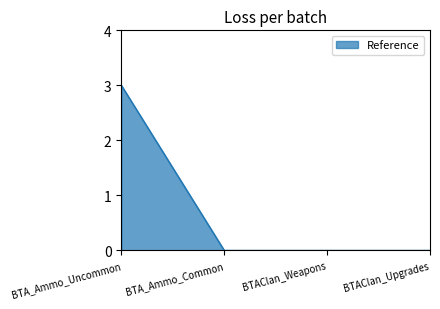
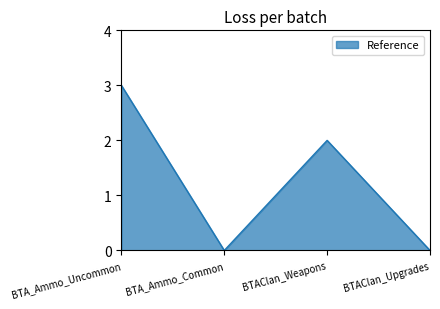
BTAClan_Weapons: 0 -> 2
